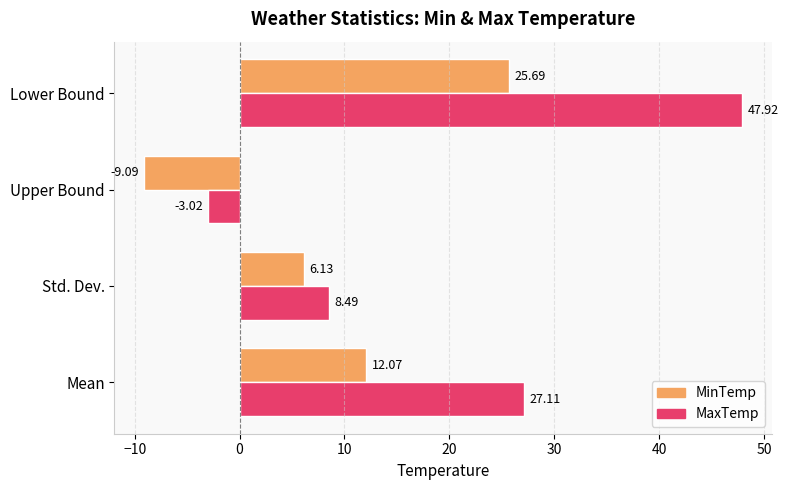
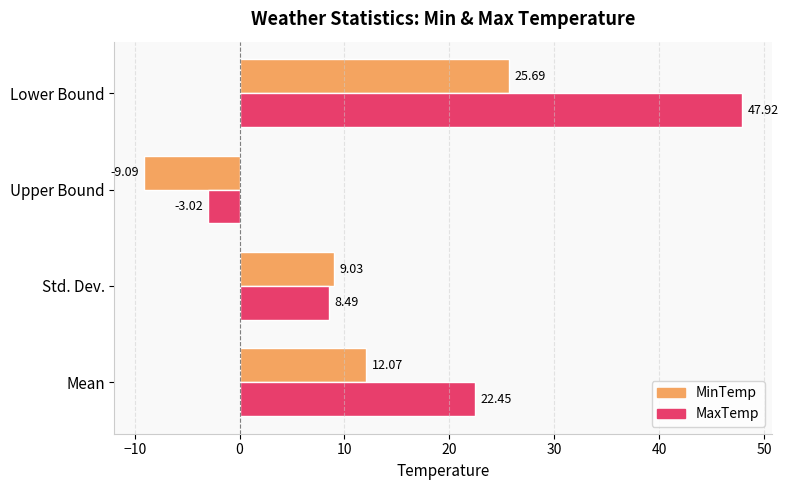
MinTemp, Std. Dev.: 6.13 -> 9.03
MaxTemp, Mean: 27.11 -> 22.45
